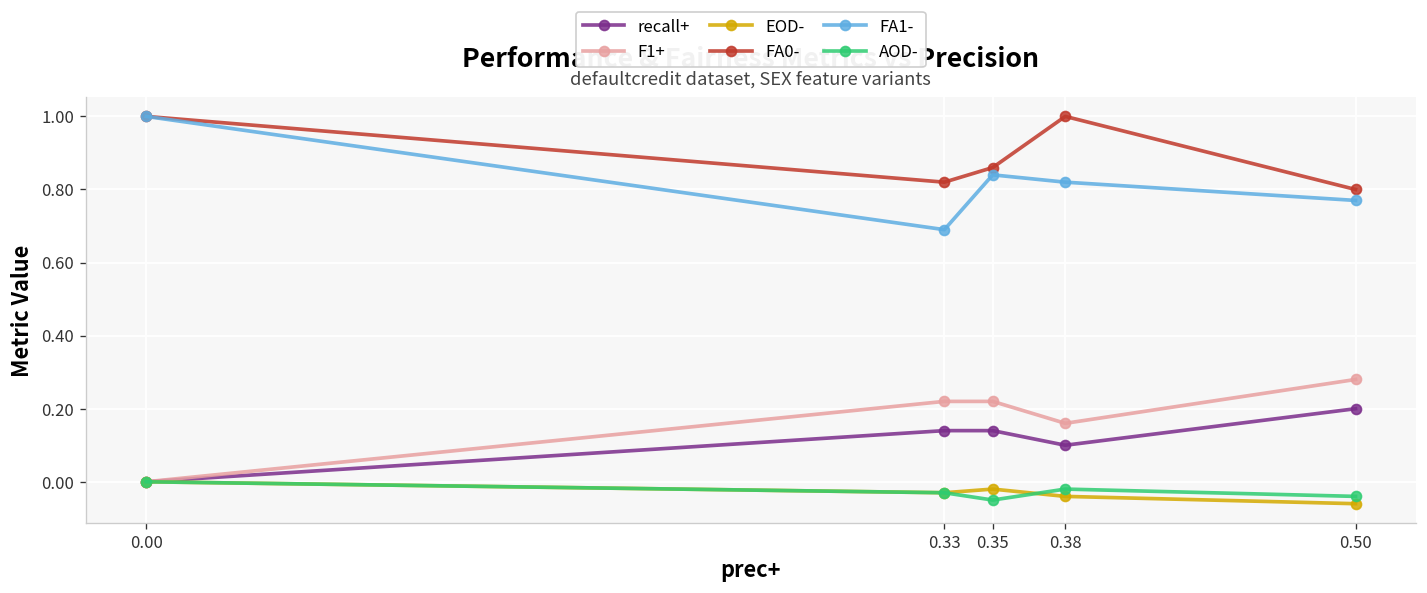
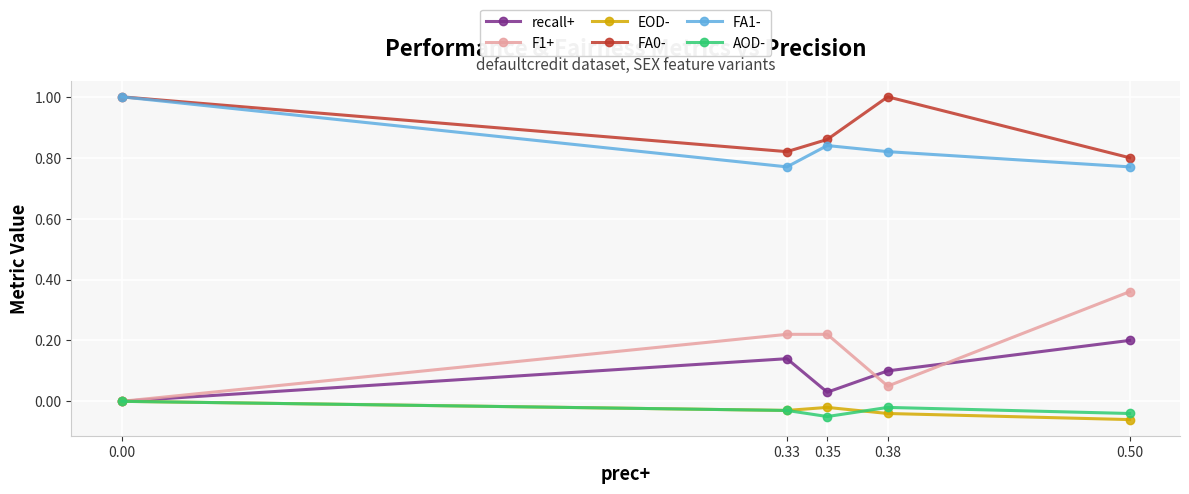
FA1-, 0.33: 0.69 -> 0.77
recall+, 0.35: 0.14 -> 0.03
F1+, 0.38: 0.16 -> 0.05
F1+, 0.50: 0.28 -> 0.36
